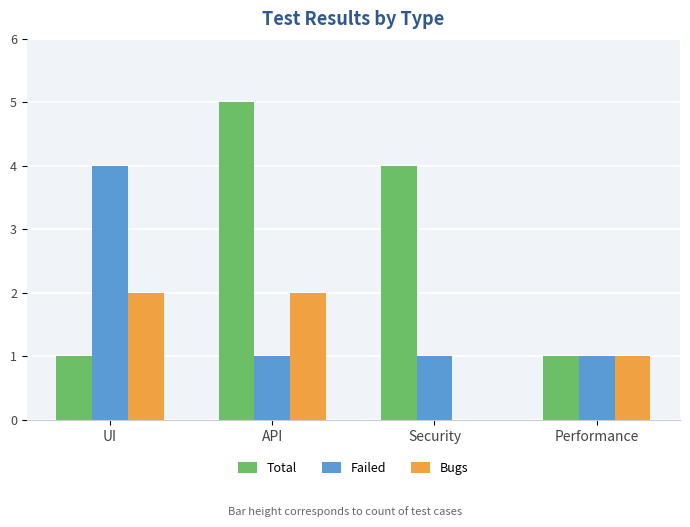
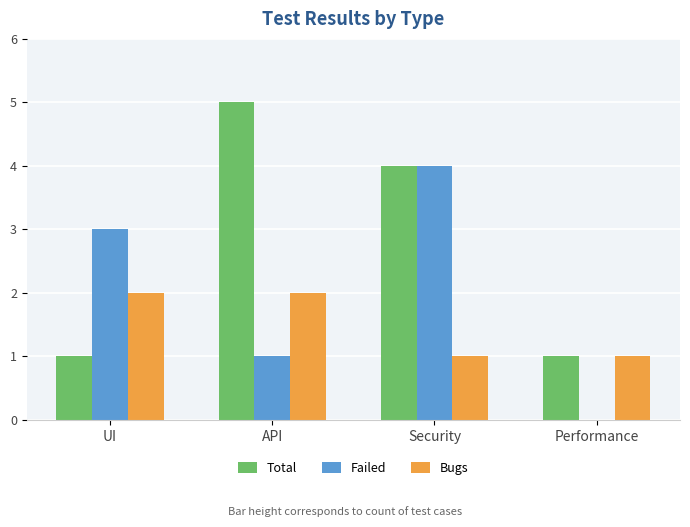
Failed, UI: 4 -> 3
Failed, Security: 1 -> 4
Bugs, Security: 0 -> 1
Failed, Performance: 1 -> 0
